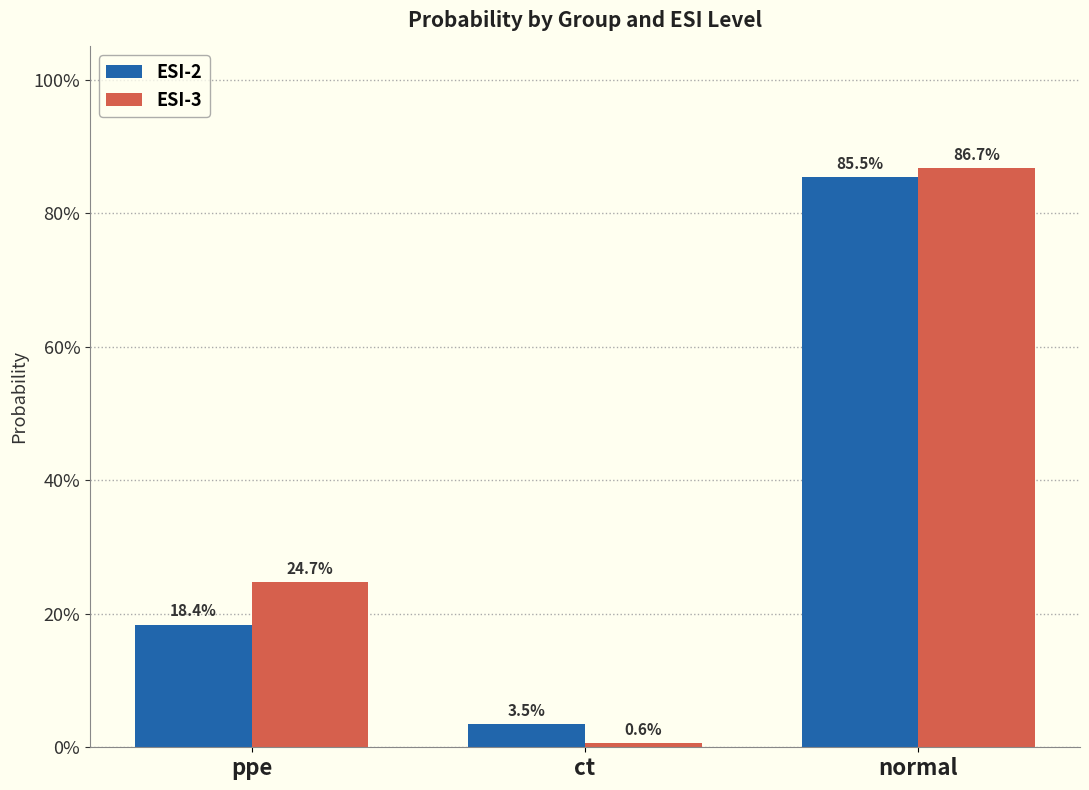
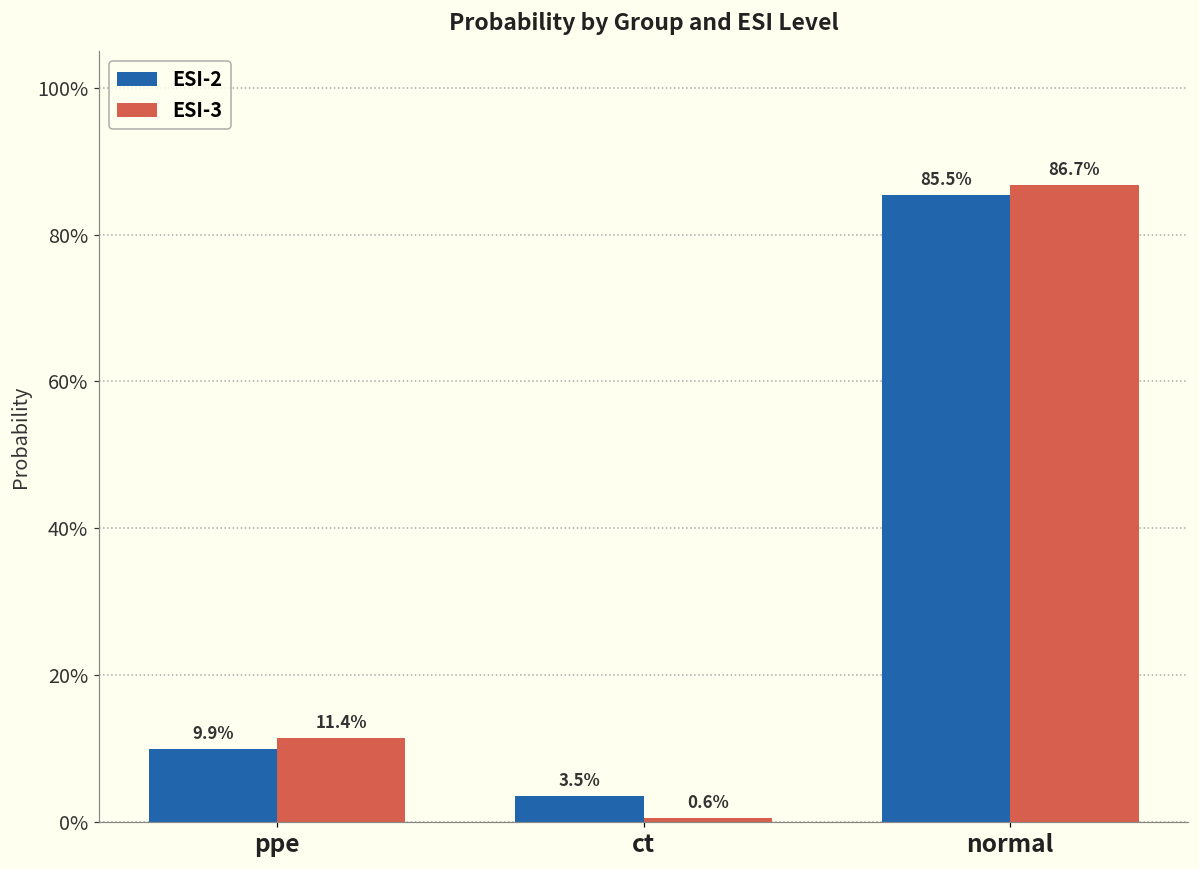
ESI-2, ppe: 18.4% -> 9.9%
ESI-3, ppe: 24.7% -> 11.4%
